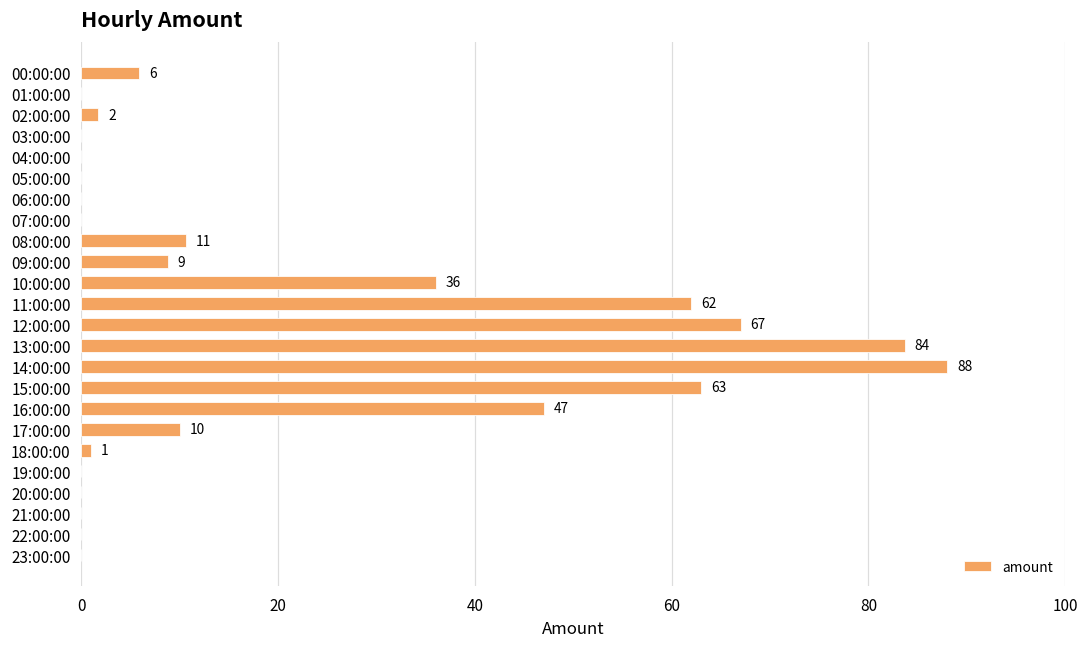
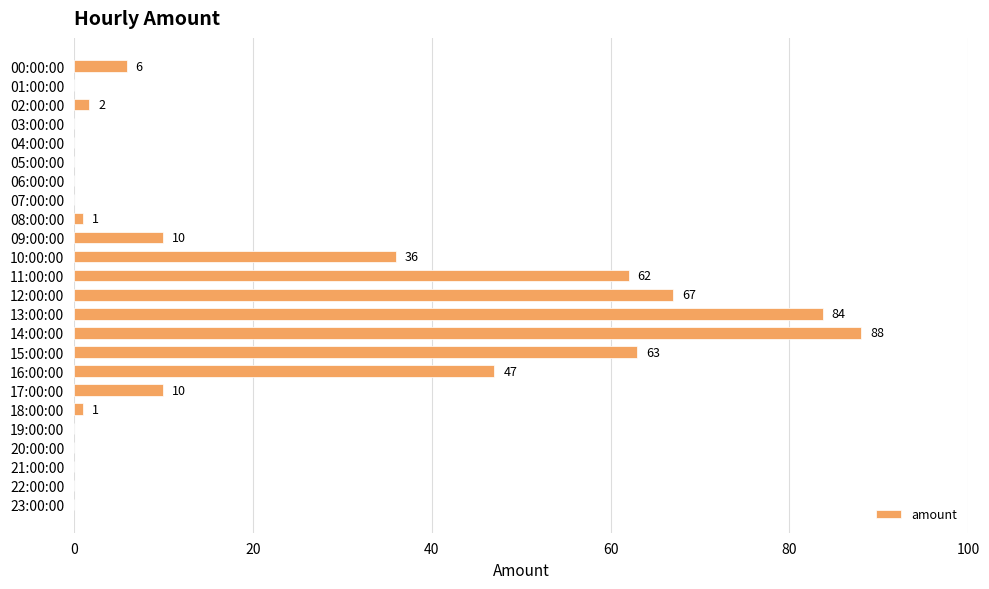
08:00:00: 11 -> 1
09:00:00: 9 -> 10
